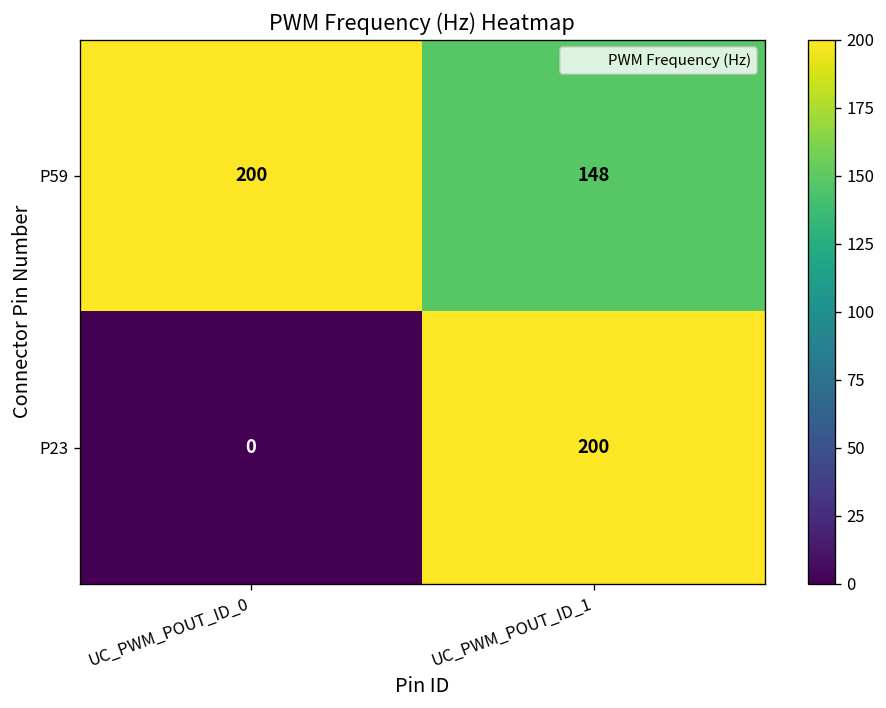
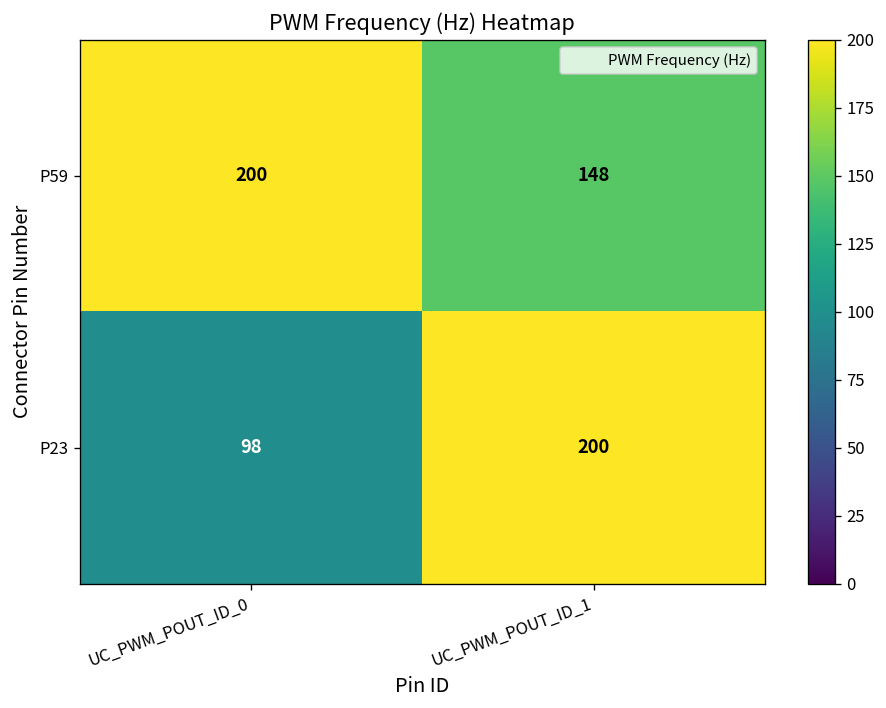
P23, UC_PWM_POUT_ID_0: 0 -> 98
